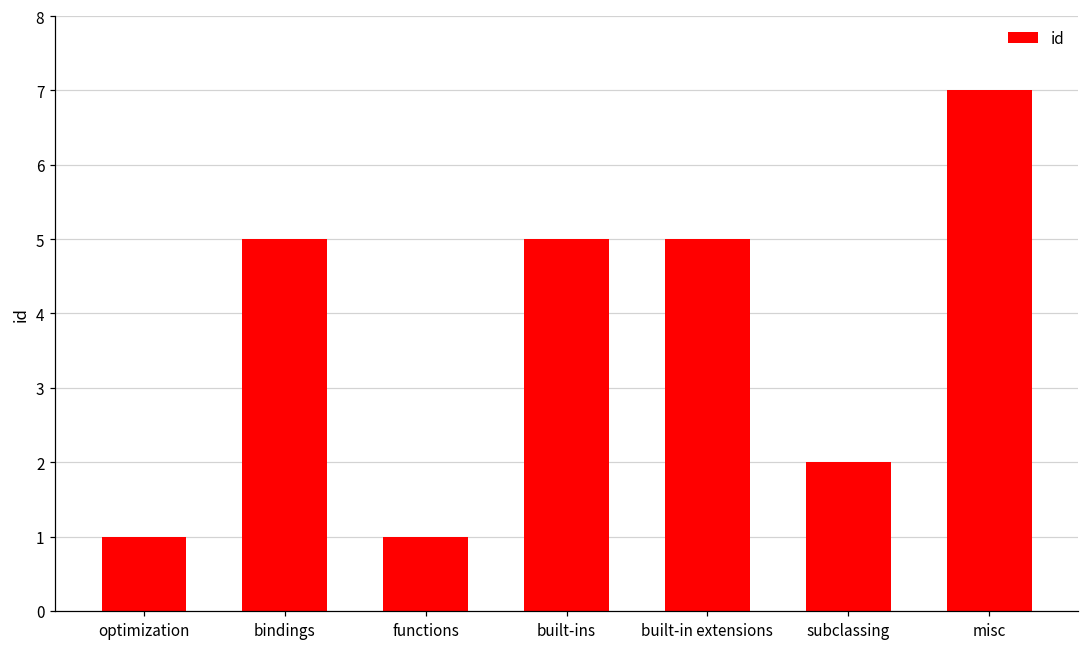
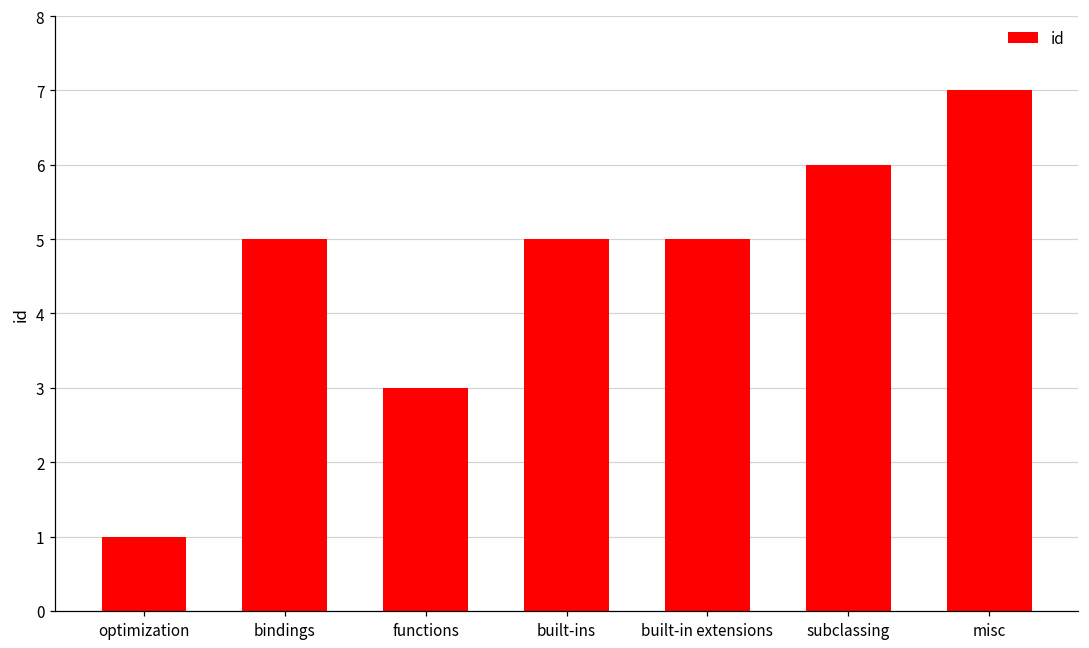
functions: 1 -> 3
subclassing: 2 -> 6
